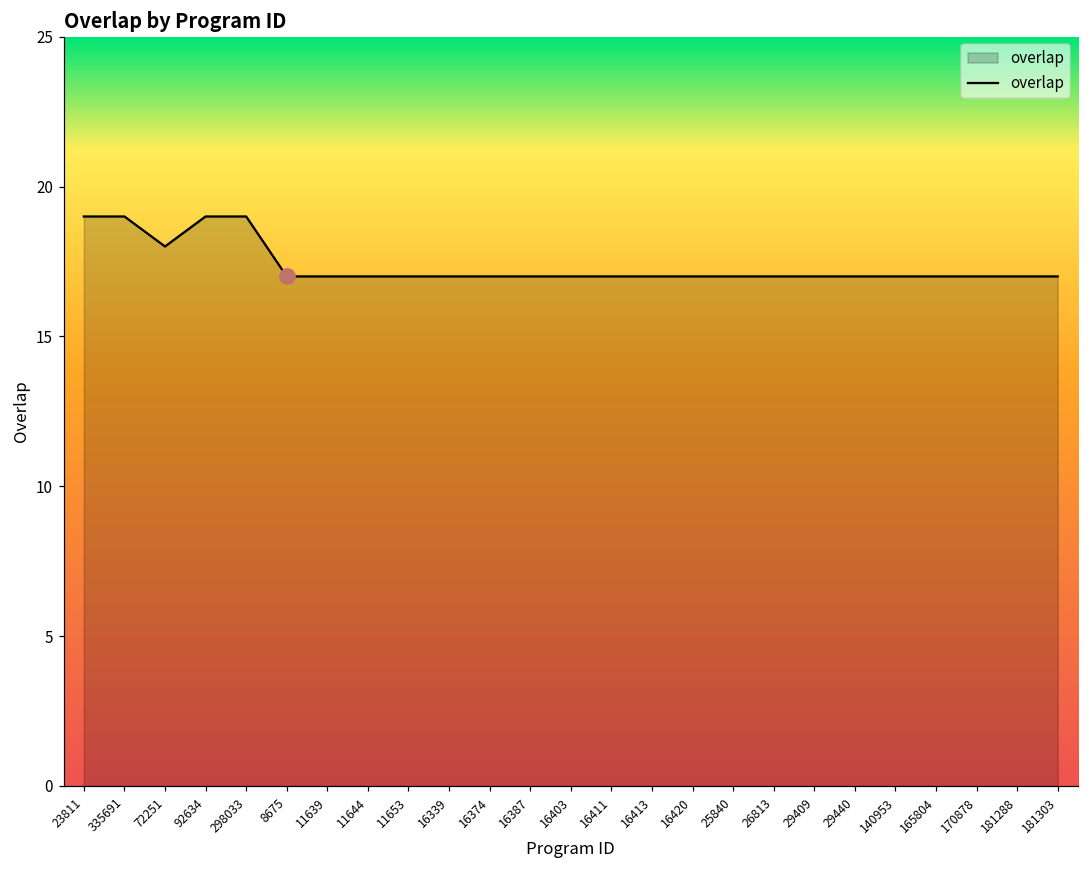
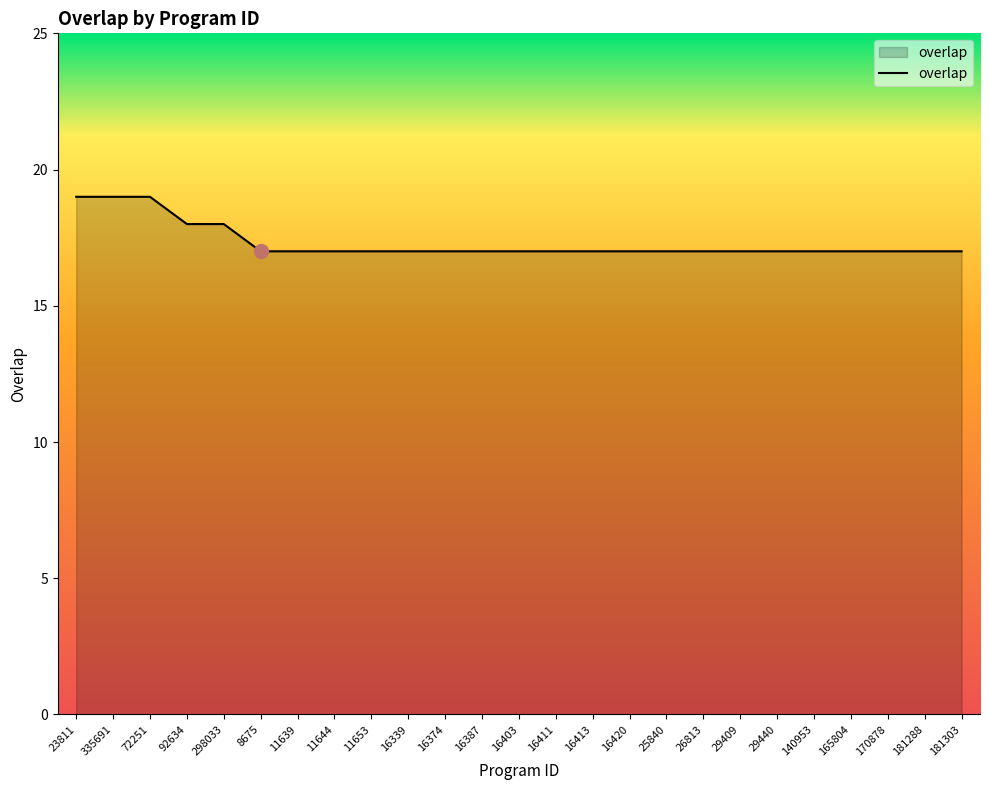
overlap, 72251: 18 -> 19
overlap, 92634: 19 -> 18
overlap, 298033: 19 -> 18
